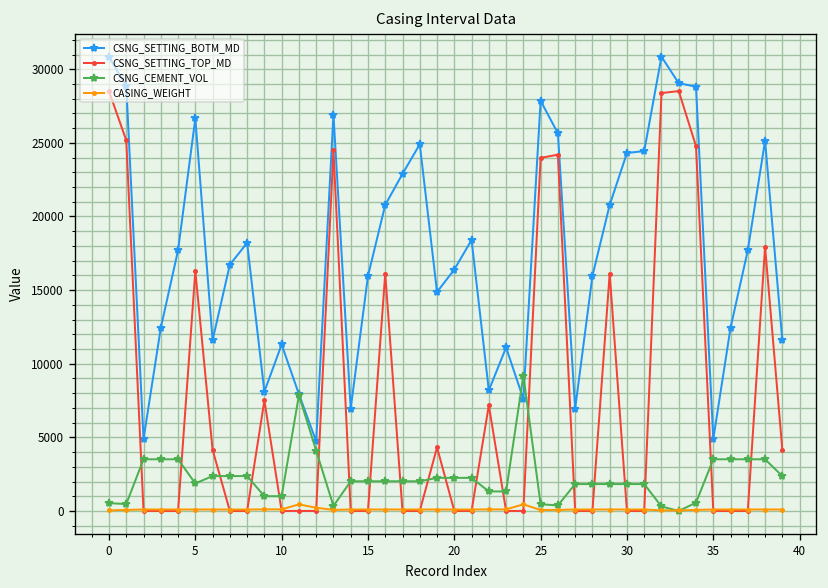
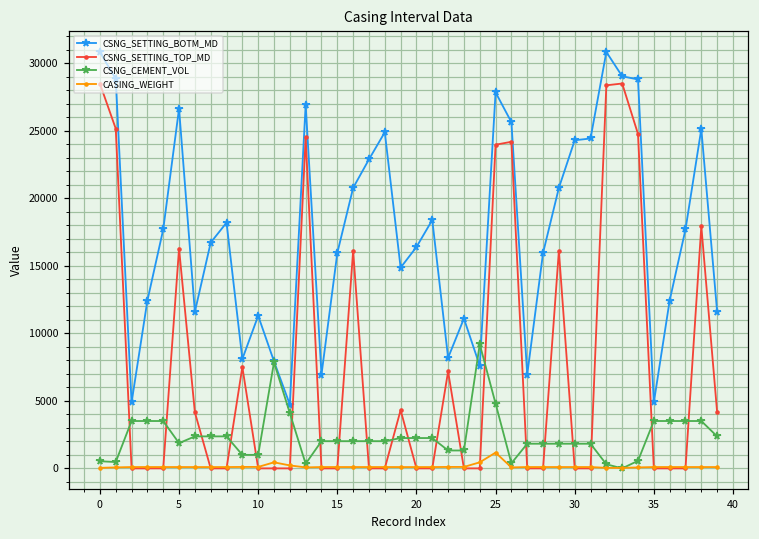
CSNG_CEMENT_VOL, 25: 500 -> 4800
CASING_WEIGHT, 25: 100 -> 1200
